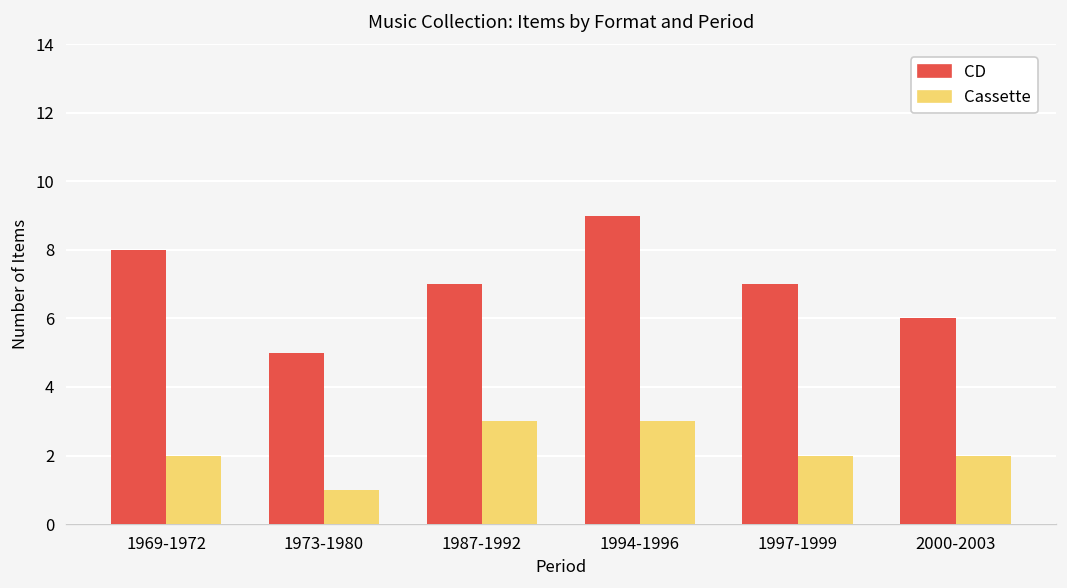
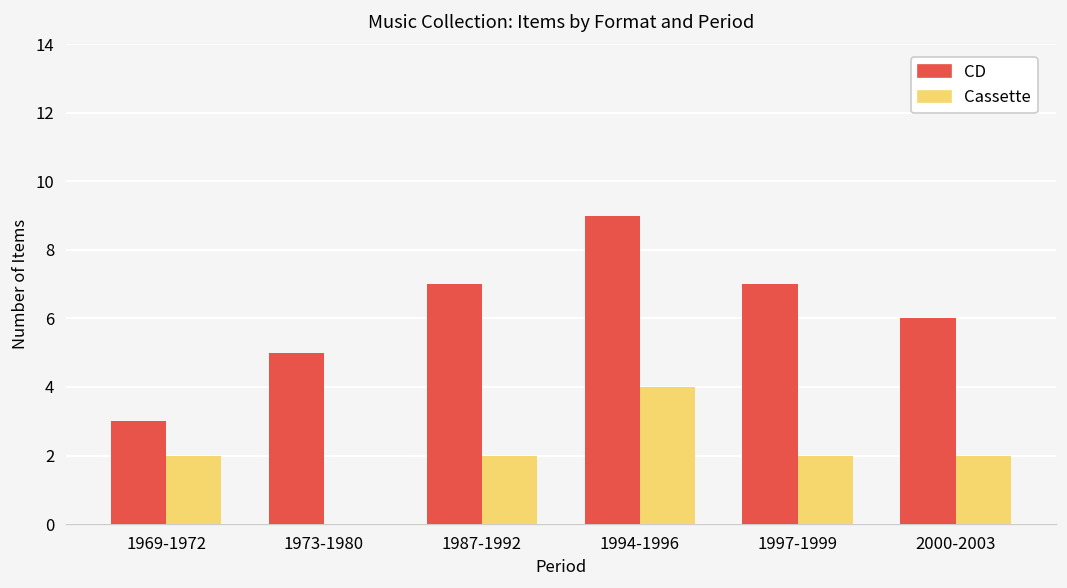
CD, 1969-1972: 8 -> 3
Cassette, 1973-1980: 1 -> 0
Cassette, 1987-1992: 3 -> 2
Cassette, 1994-1996: 3 -> 4
